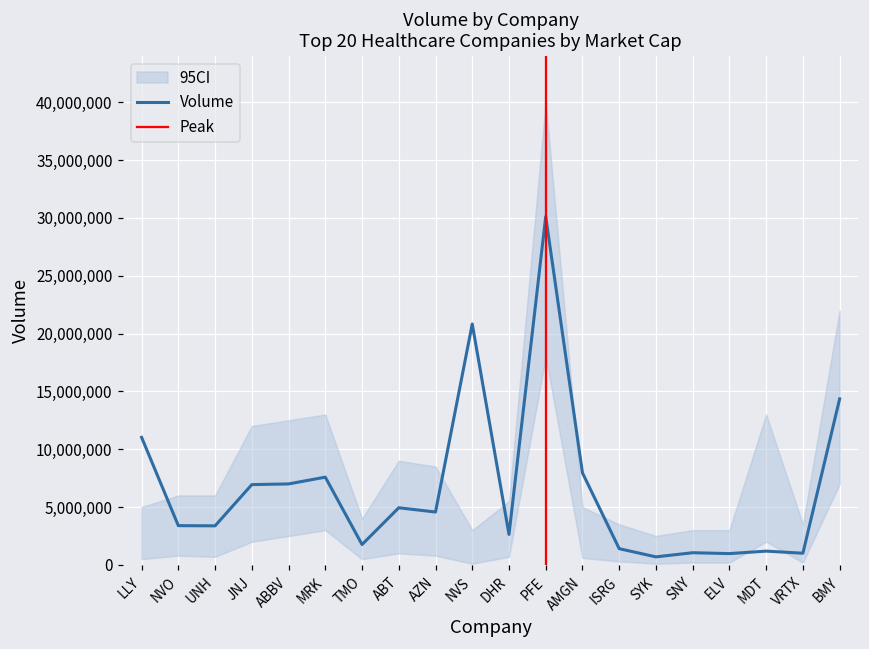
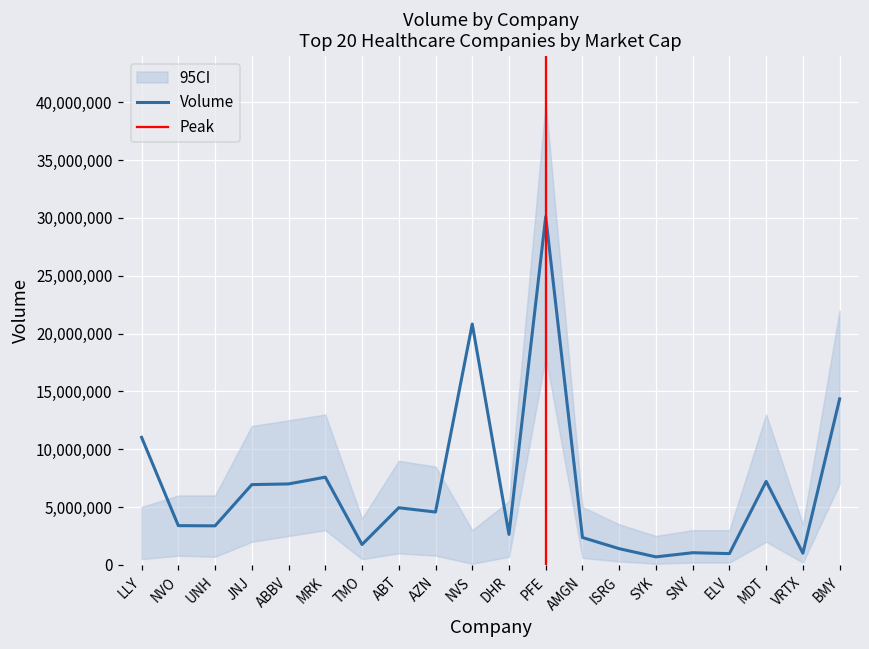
Volume, AMGN: 8,000,000 -> 2,400,000
Volume, MDT: 1,200,000 -> 7,200,000
